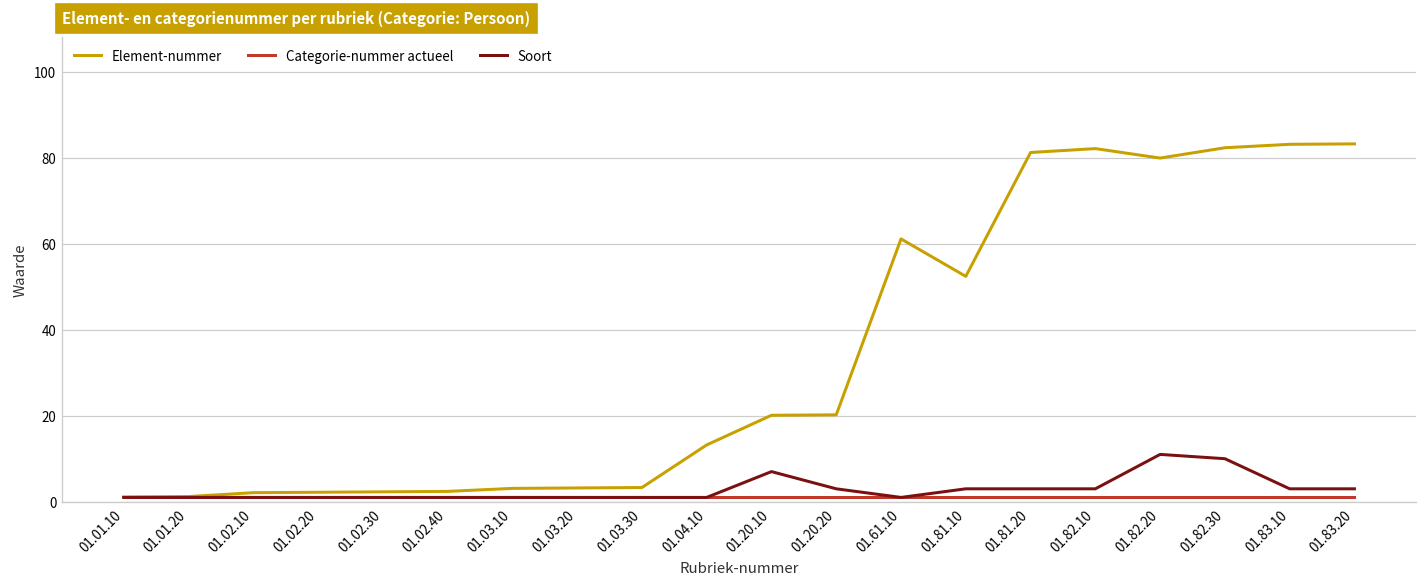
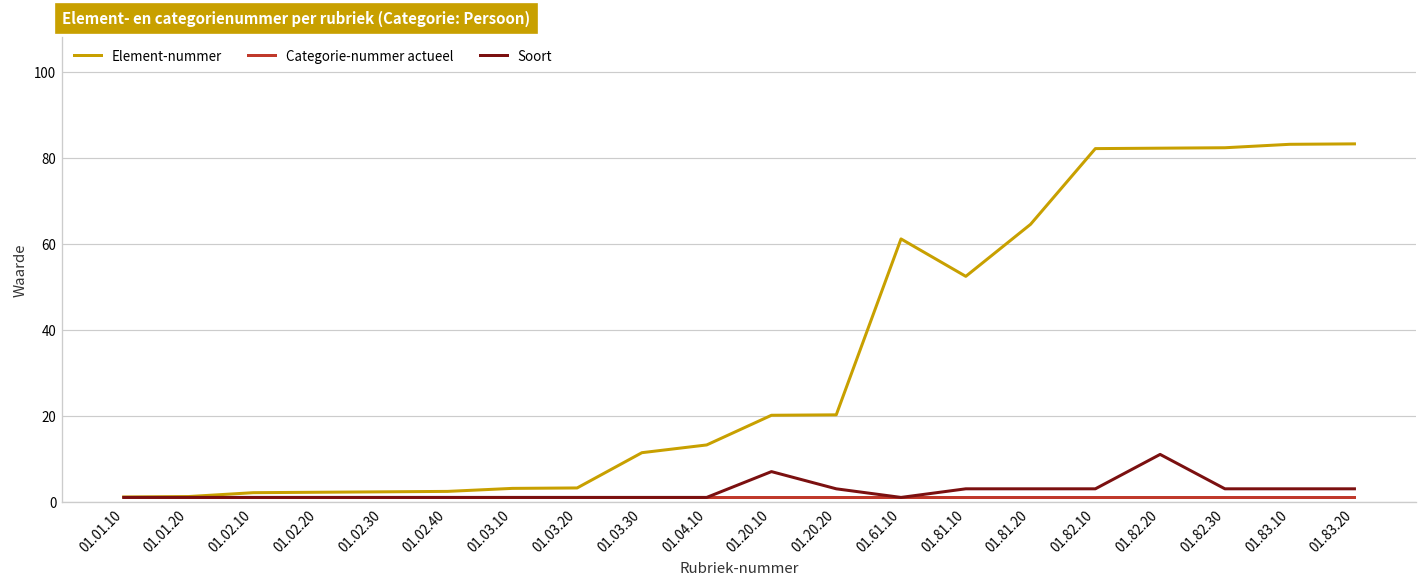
Element-nummer, 01.03.30: 3 -> 11
Element-nummer, 01.81.20: 81 -> 65
Element-nummer, 01.82.20: 80 -> 82
Soort, 01.82.30: 10 -> 3
